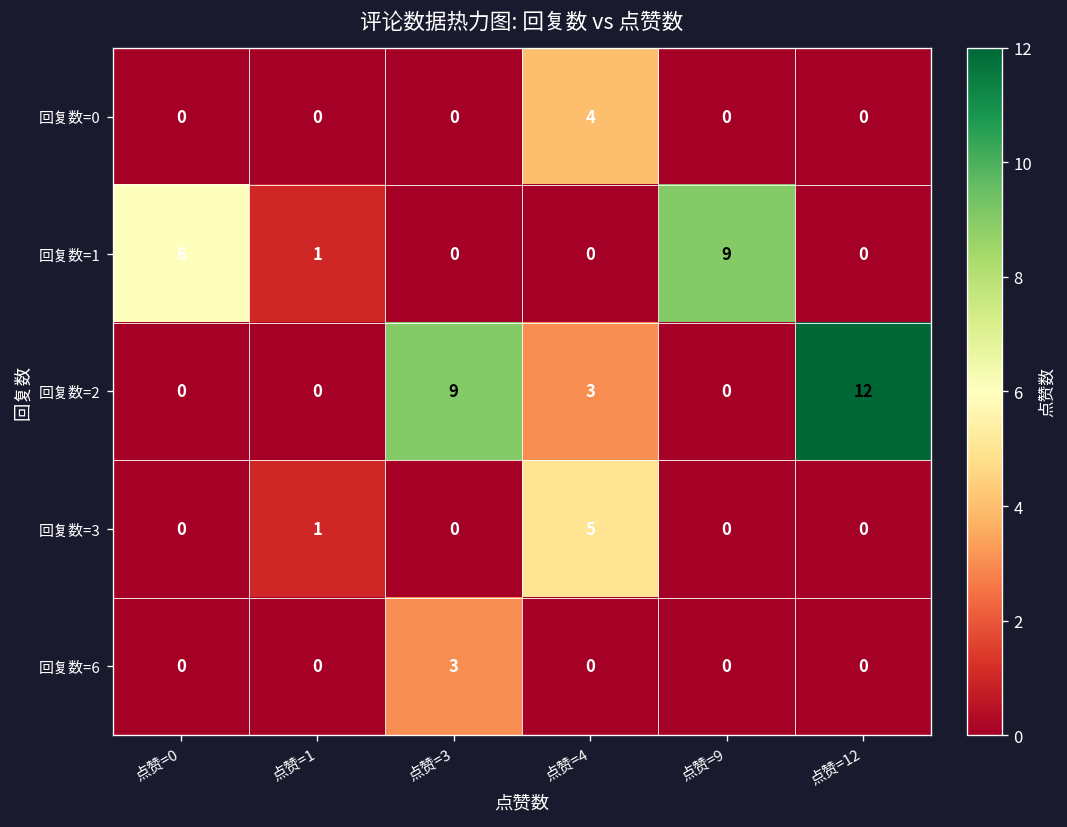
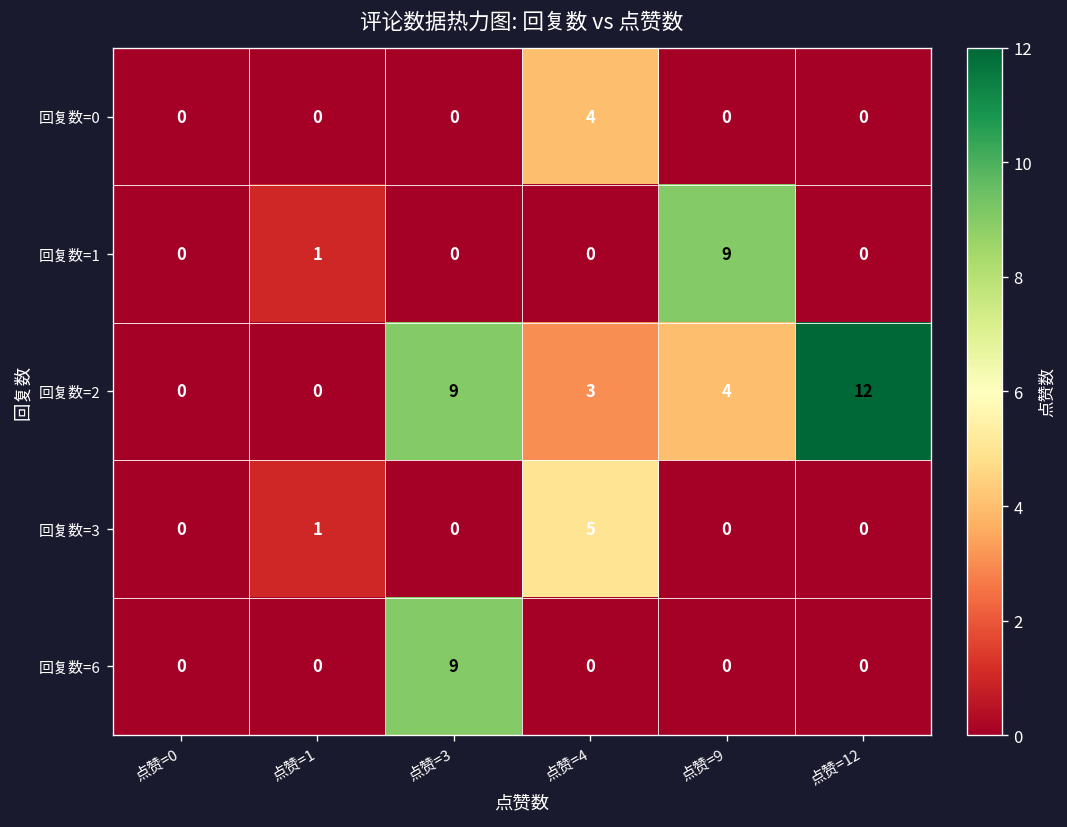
回复数=1, 点赞=0: 6 -> 0
回复数=2, 点赞=9: 0 -> 4
回复数=6, 点赞=3: 3 -> 9
